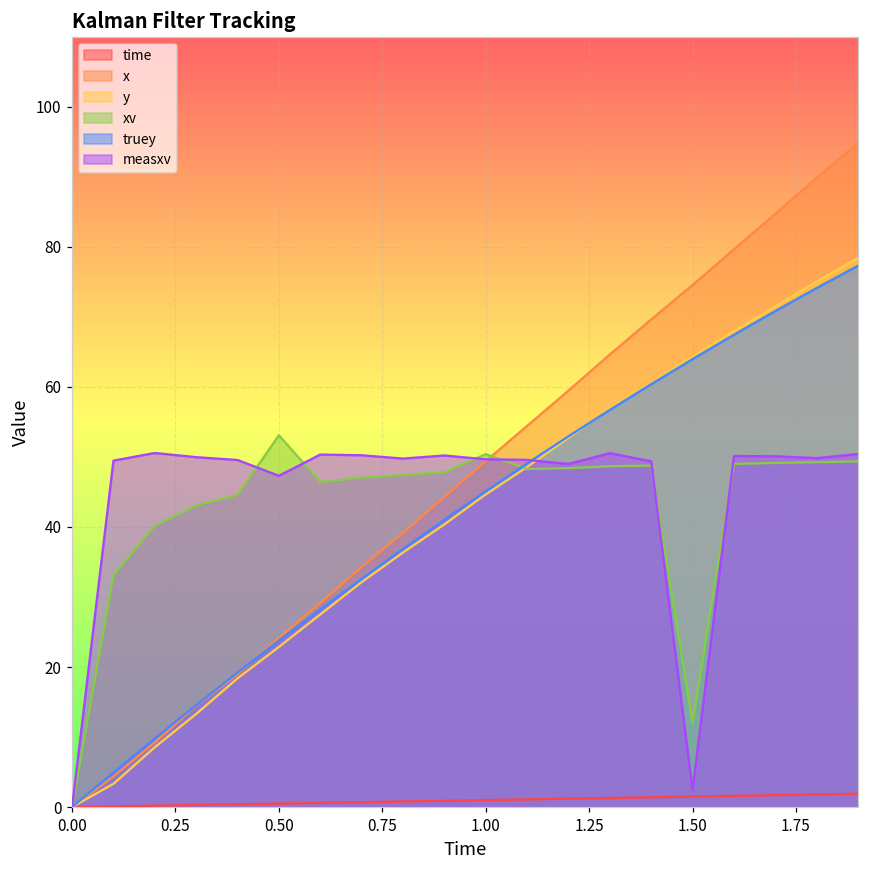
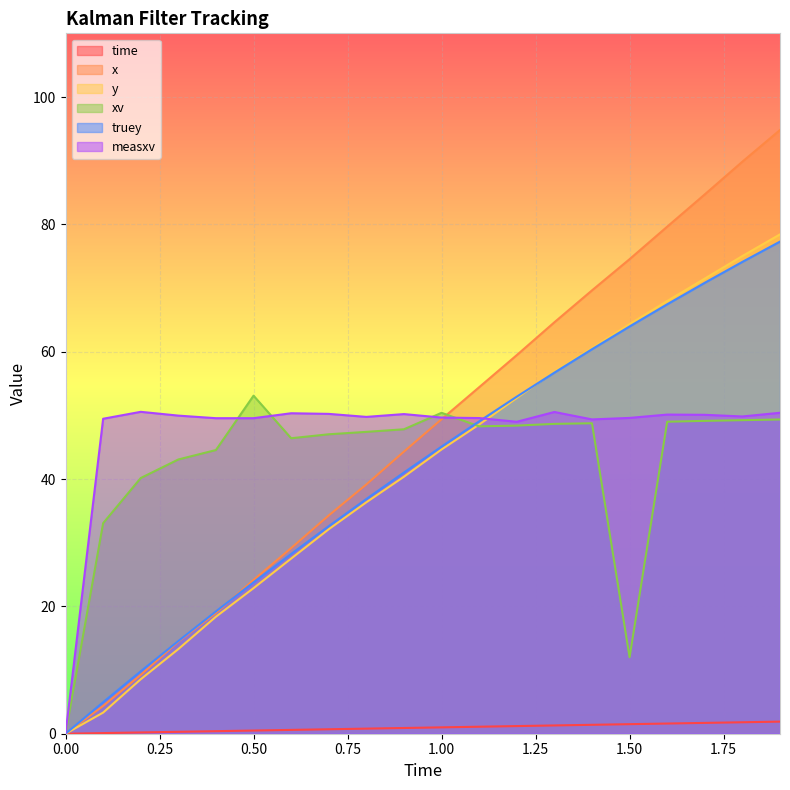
measxv, 0.50: 47 -> 50
measxv, 1.50: 2 -> 50
